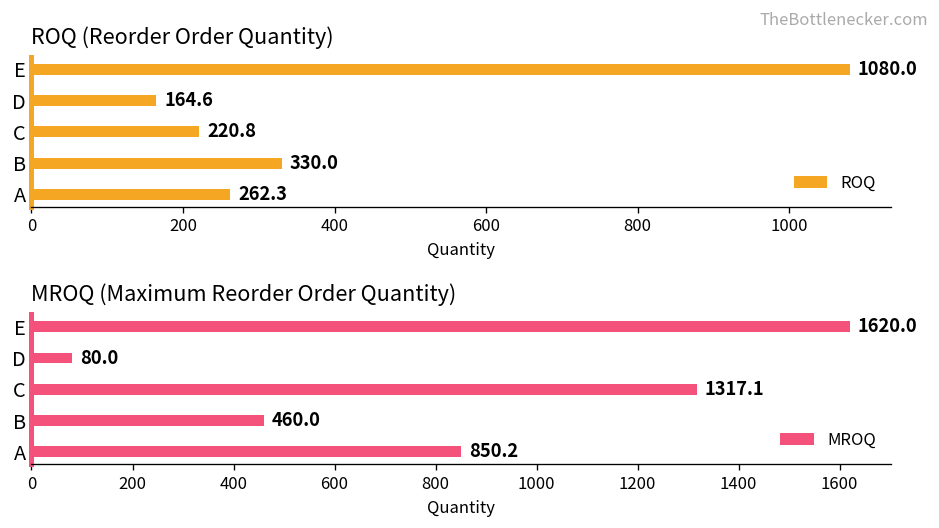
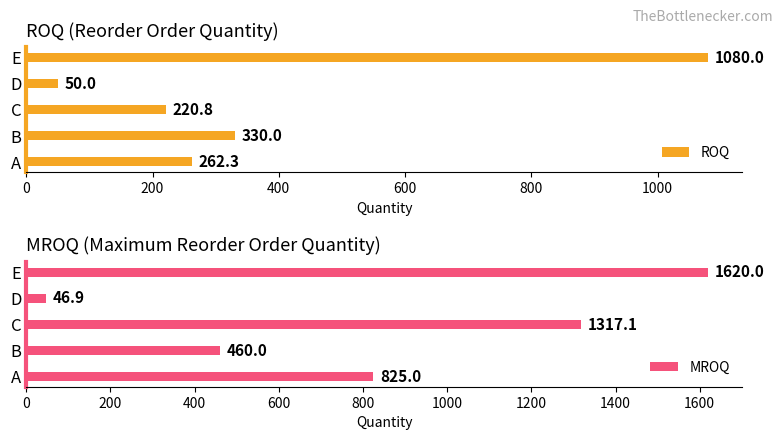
ROQ (Reorder Order Quantity), D: 164.6 -> 50.0
MROQ (Maximum Reorder Order Quantity), D: 80.0 -> 46.9
MROQ (Maximum Reorder Order Quantity), A: 850.2 -> 825.0
